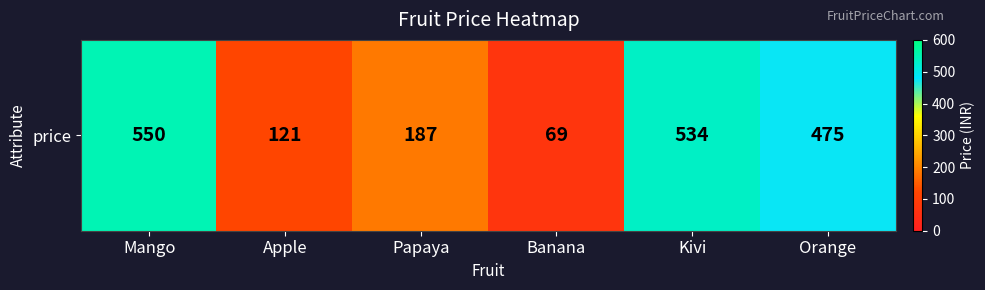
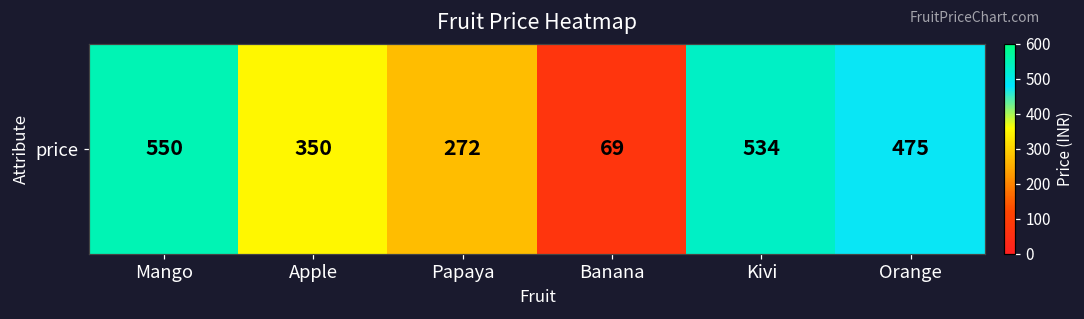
price, Apple: 121 -> 350
price, Papaya: 187 -> 272
